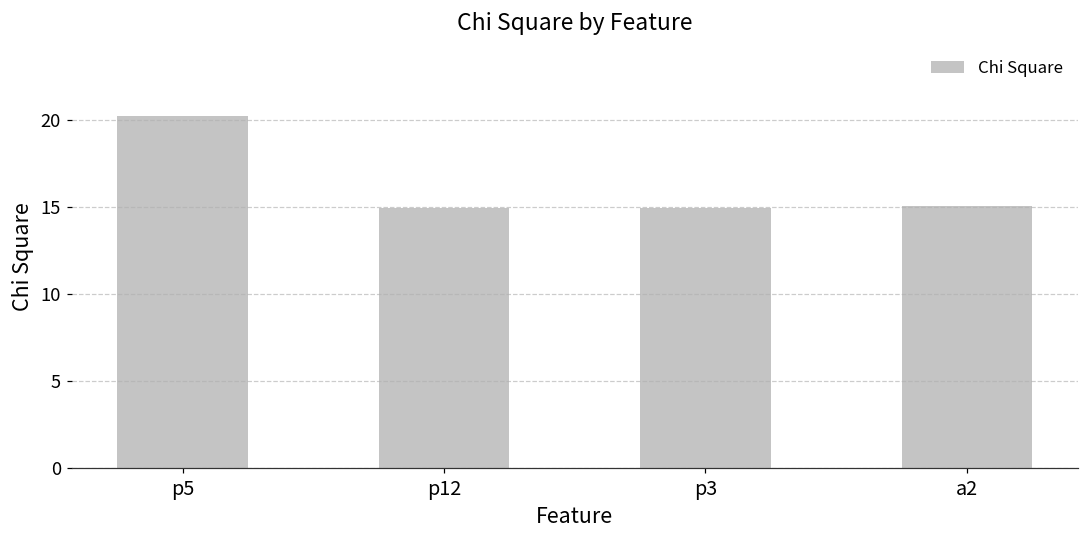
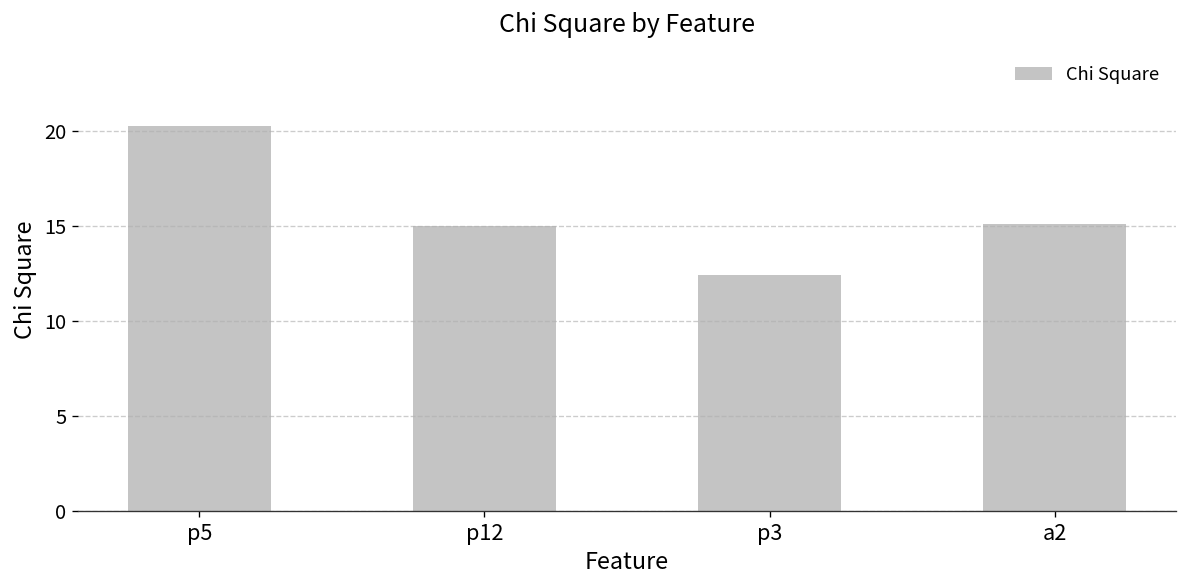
p3: 15.0 -> 12.4
